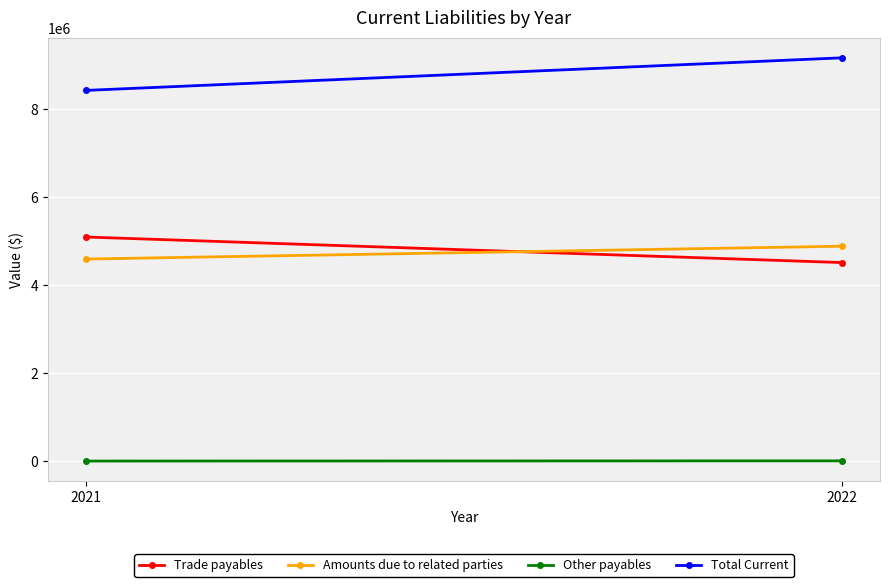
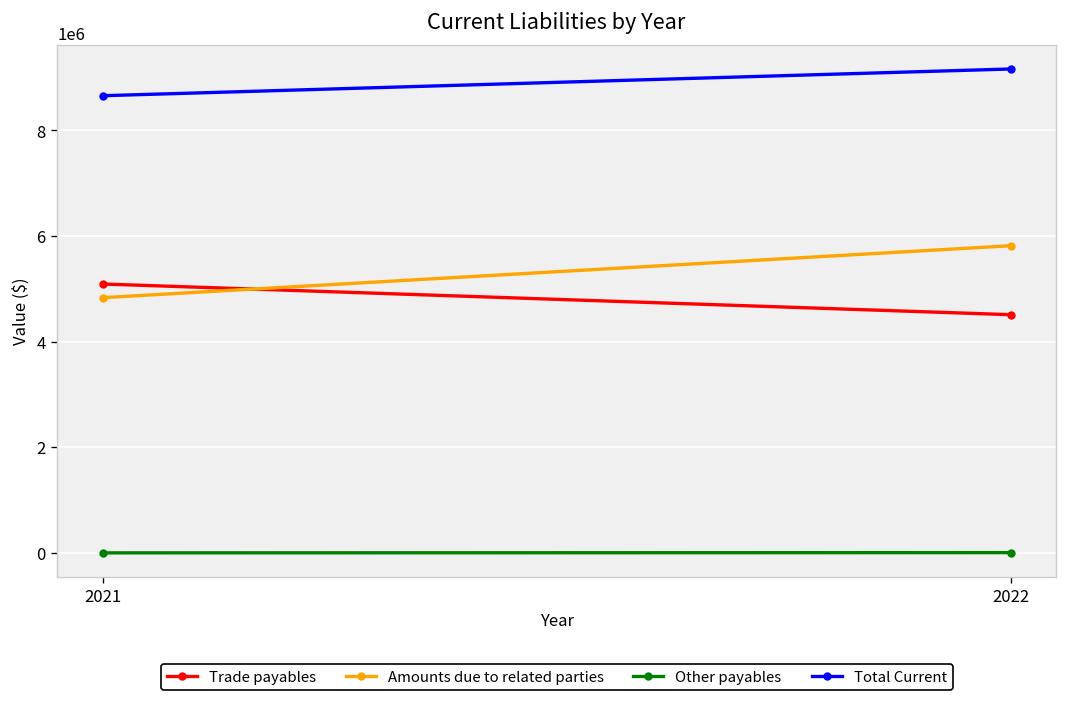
Amounts due to related parties, 2021: 4600000 -> 4800000
Total Current, 2021: 8400000 -> 8700000
Amounts due to related parties, 2022: 4900000 -> 5800000
